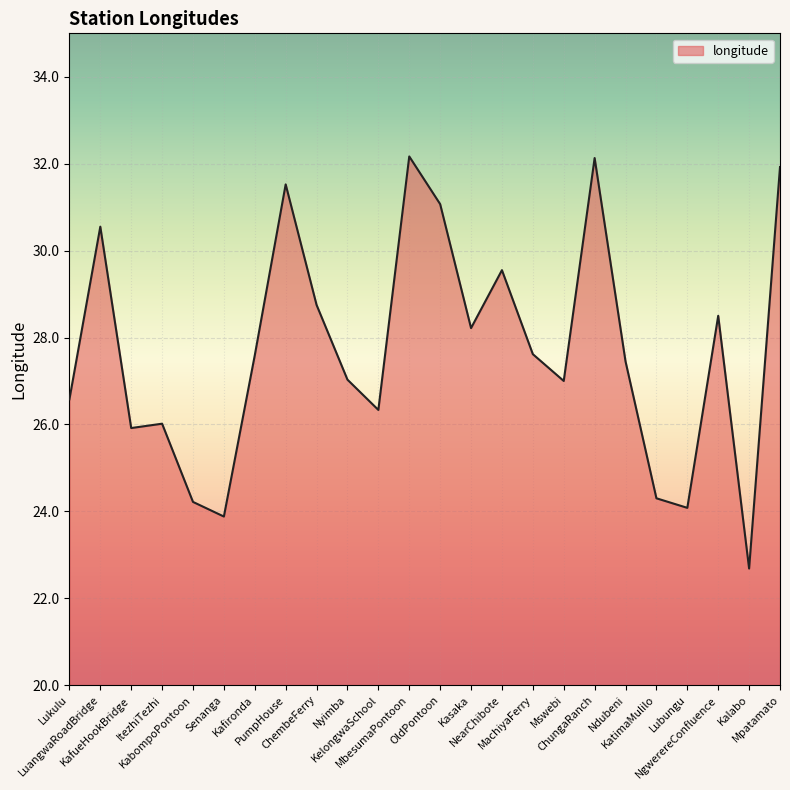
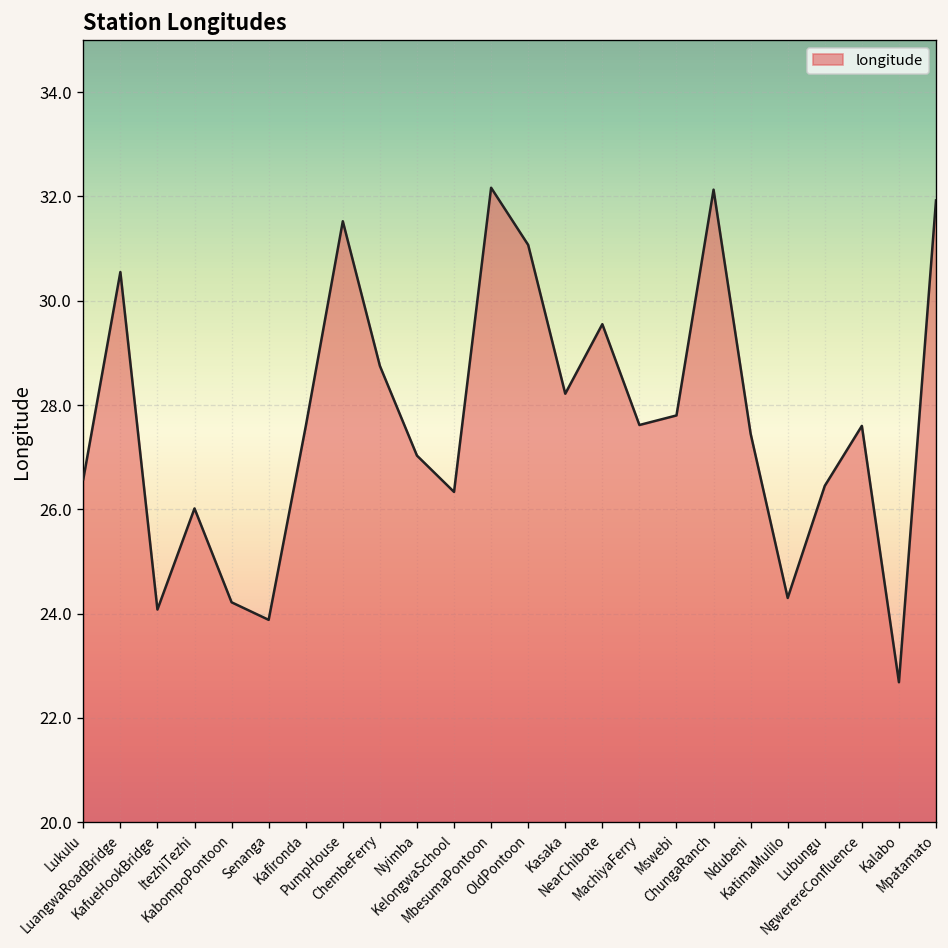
KafueHookBridge: 25.9 -> 24.1
Mswebi: 27.0 -> 27.8
Lubungu: 24.1 -> 26.5
NgwerereConfluence: 28.5 -> 27.6
